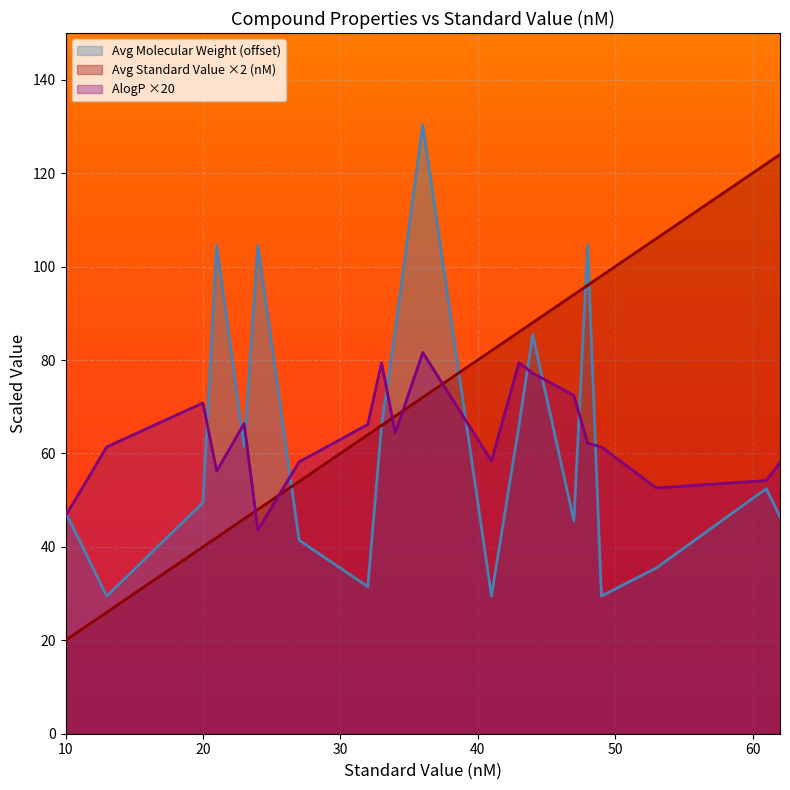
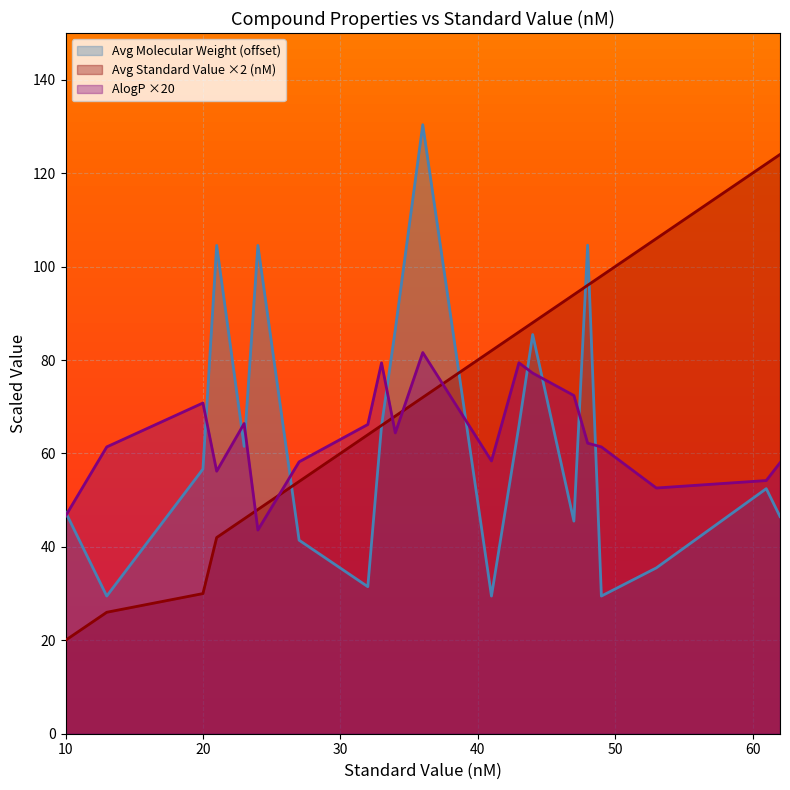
Avg Molecular Weight (offset), 20: 49 -> 57
Avg Standard Value ×2 (nM), 20: 40 -> 30
